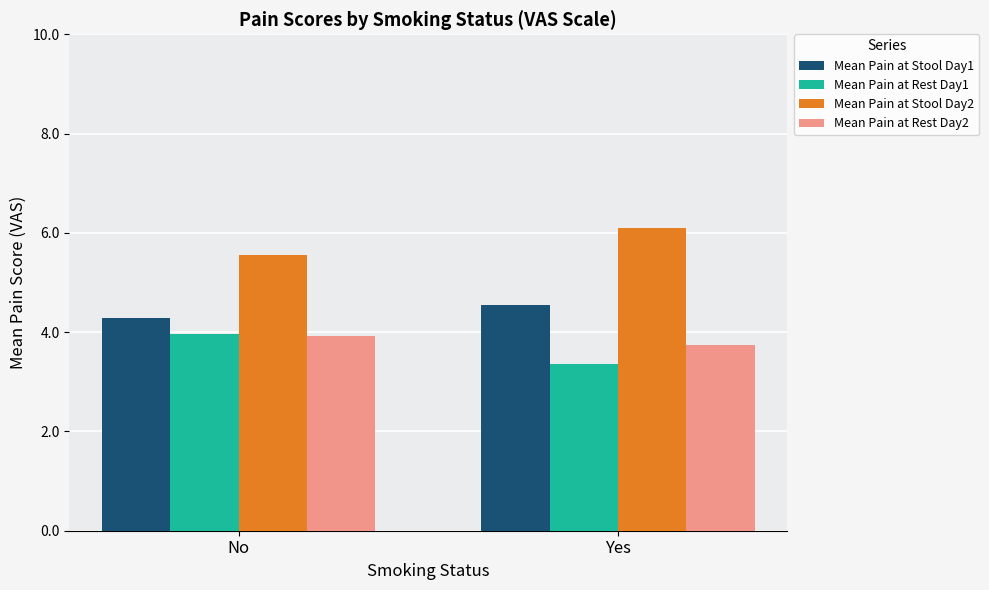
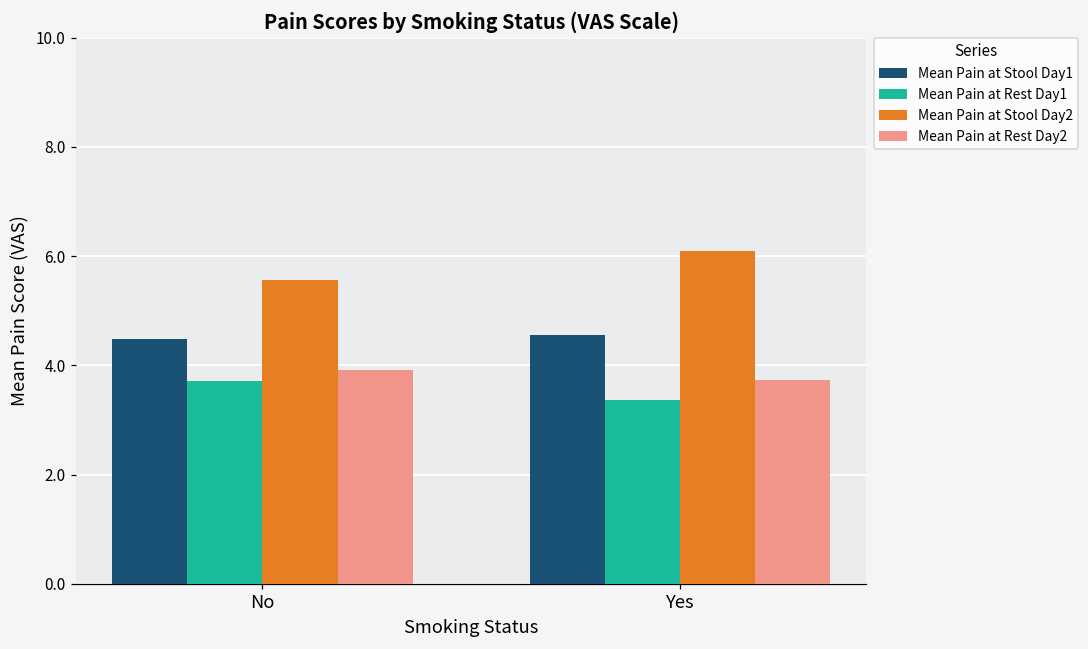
Mean Pain at Stool Day1, No: 4.3 -> 4.5
Mean Pain at Rest Day1, No: 4.0 -> 3.7
